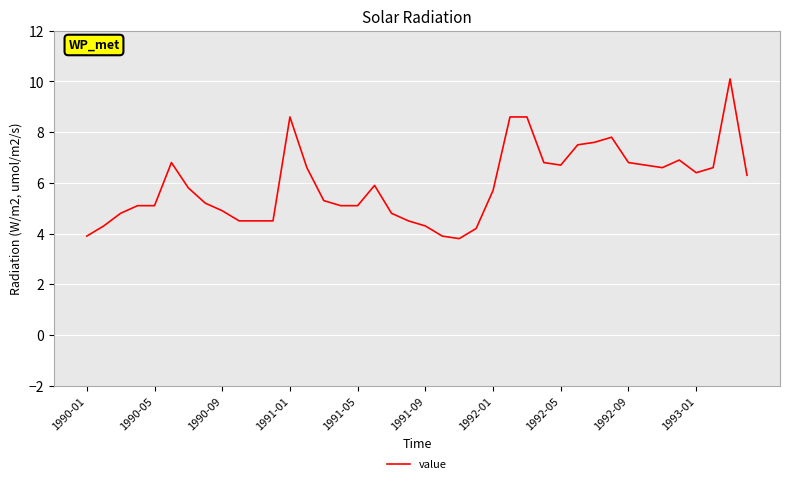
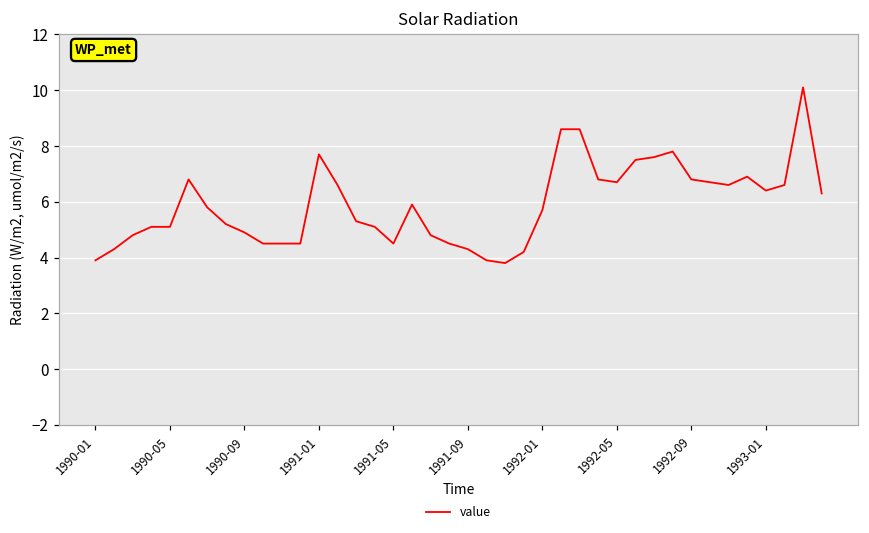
1991-01: 8.6 -> 7.7
1991-05: 5.1 -> 4.5
